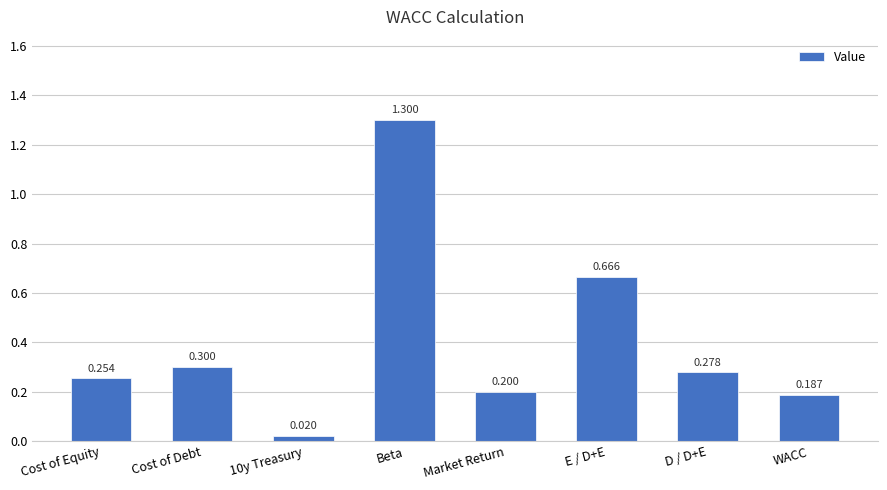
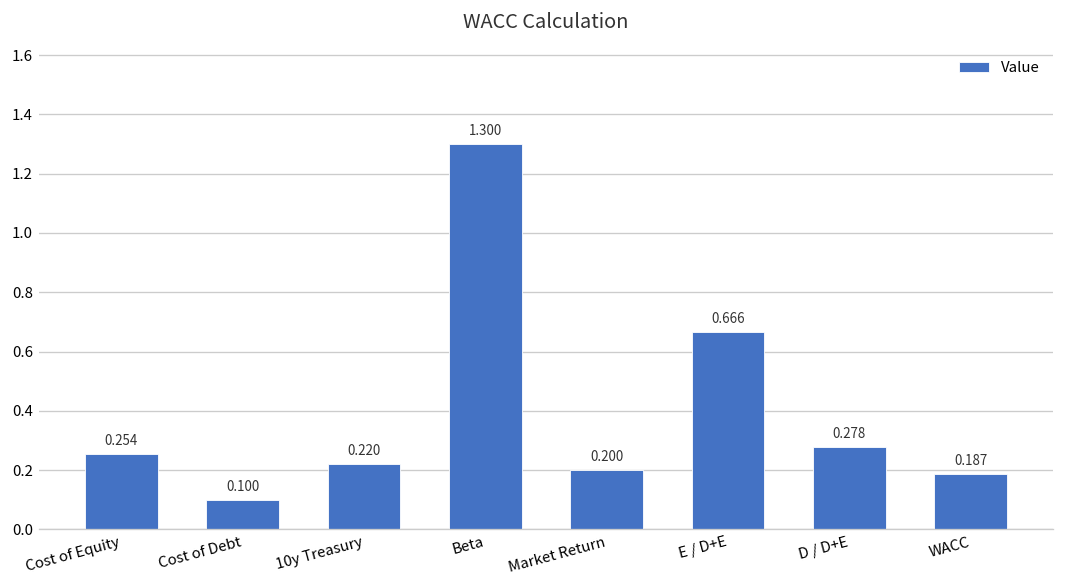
Cost of Debt: 0.300 -> 0.100
10y Treasury: 0.020 -> 0.220
